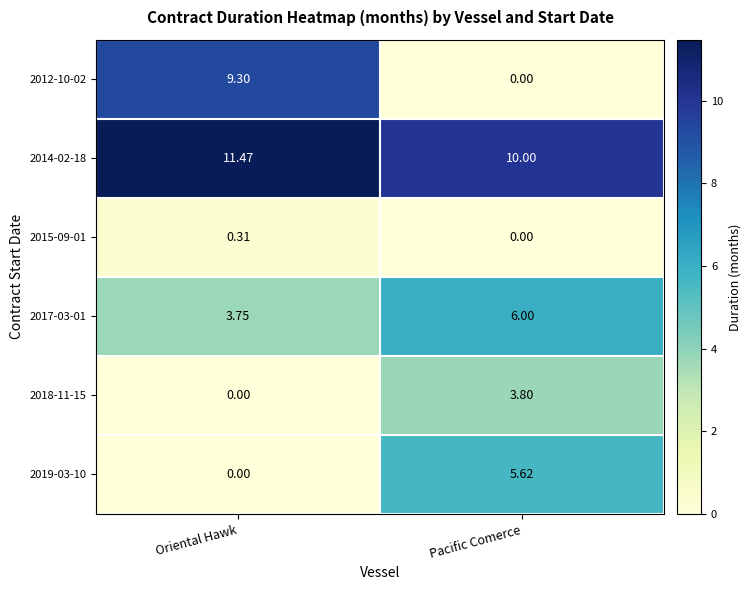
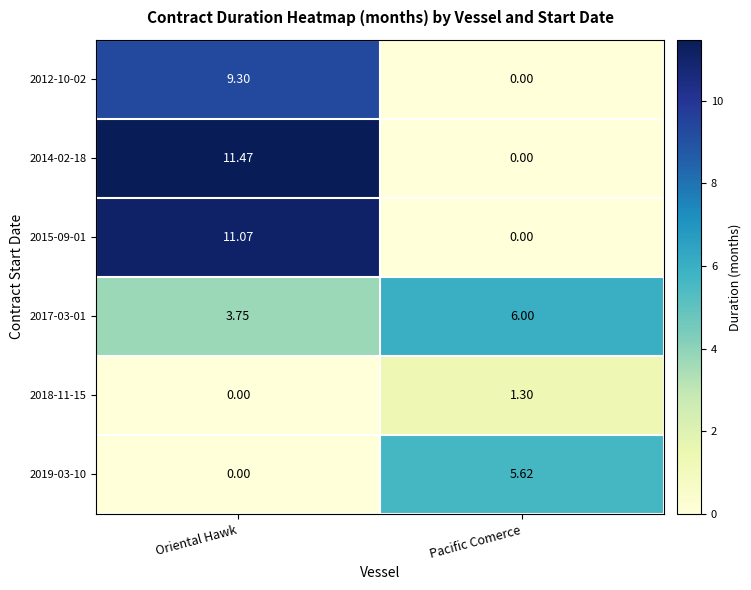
2014-02-18, Pacific Comerce: 10.00 -> 0.00
2015-09-01, Oriental Hawk: 0.31 -> 11.07
2018-11-15, Pacific Comerce: 3.80 -> 1.30
